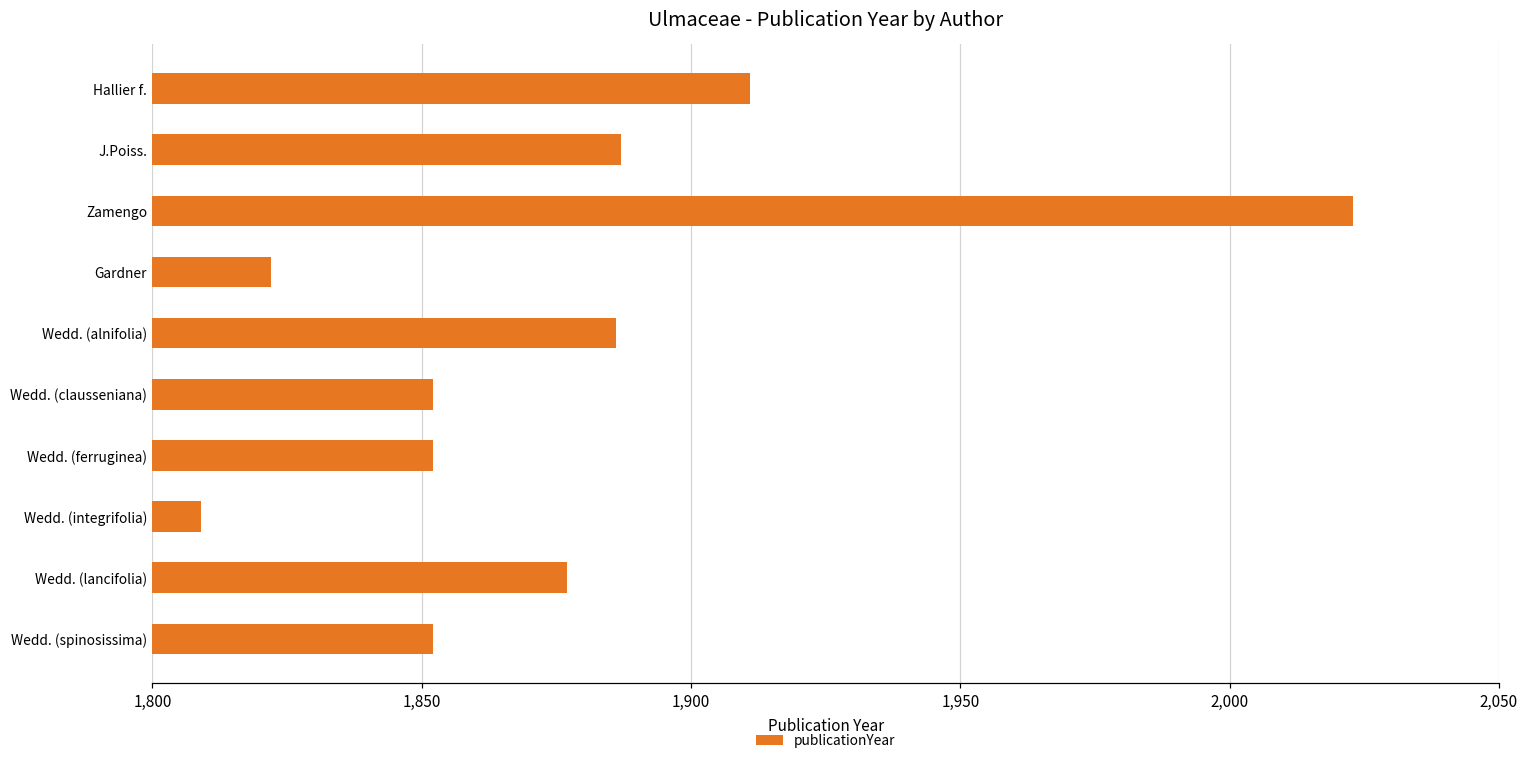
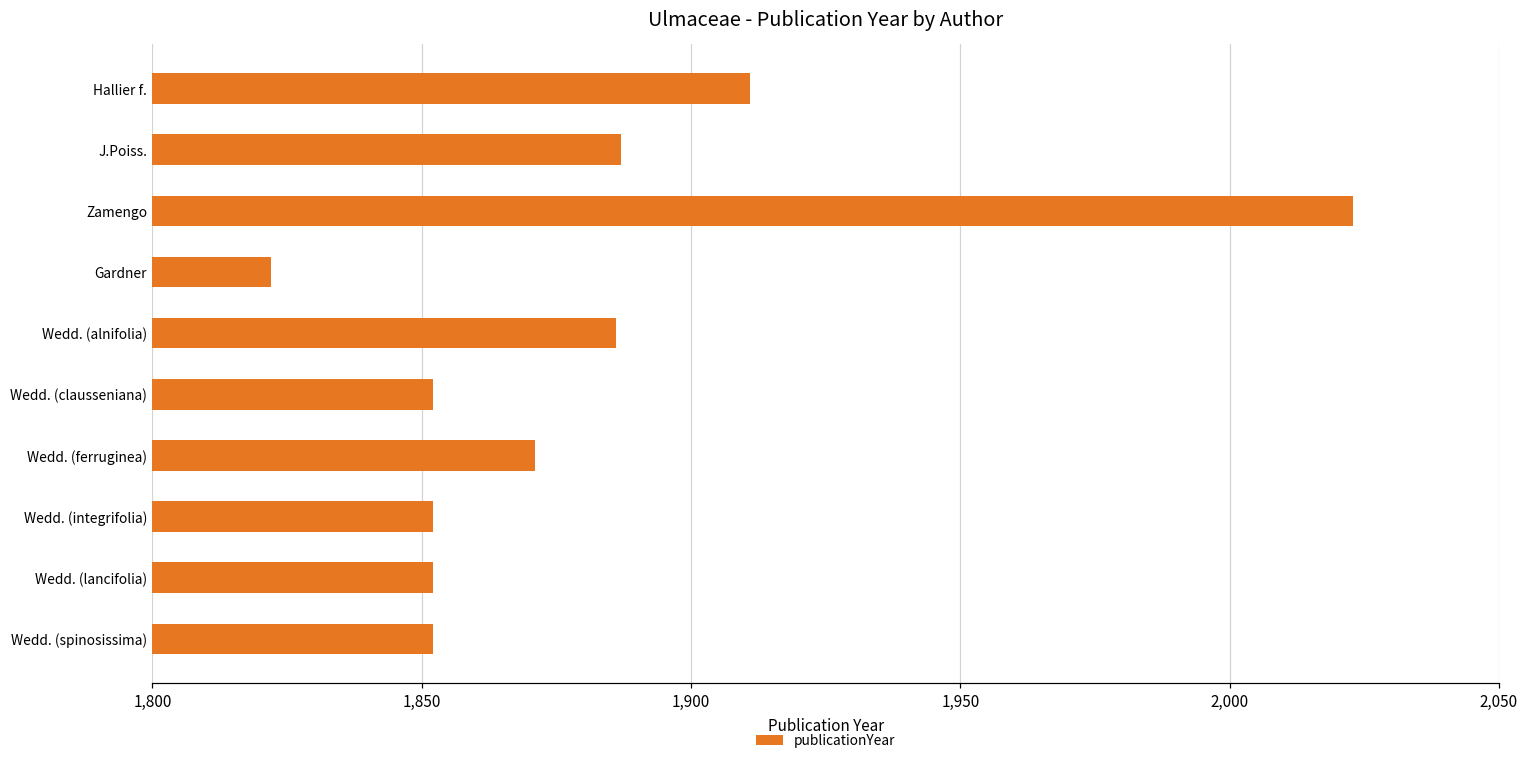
Wedd. (ferruginea): 1,852 -> 1,871
Wedd. (integrifolia): 1,809 -> 1,852
Wedd. (lancifolia): 1,877 -> 1,852
